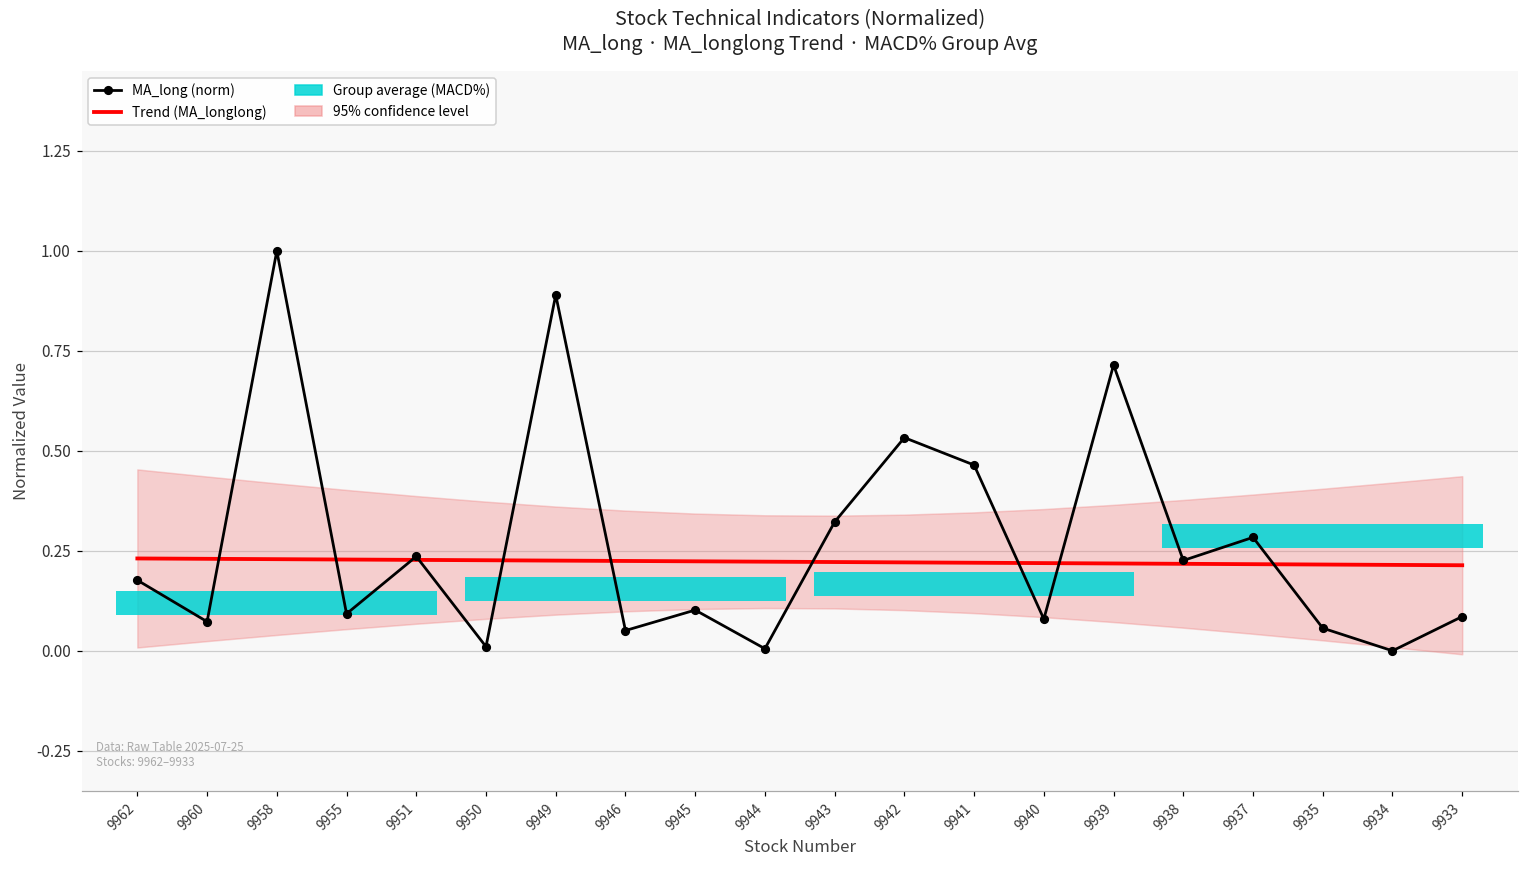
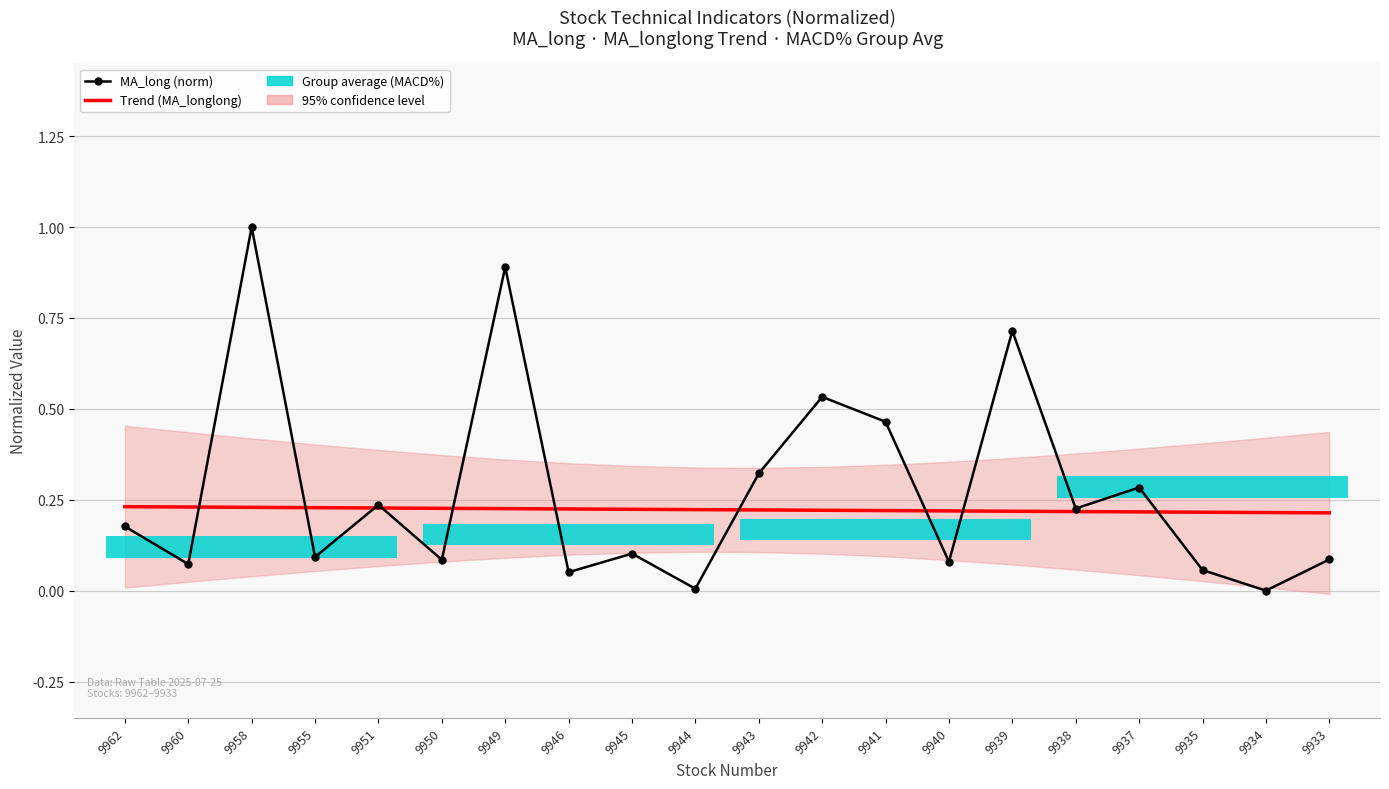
MA_long (norm), 9950: 0.01 -> 0.08
